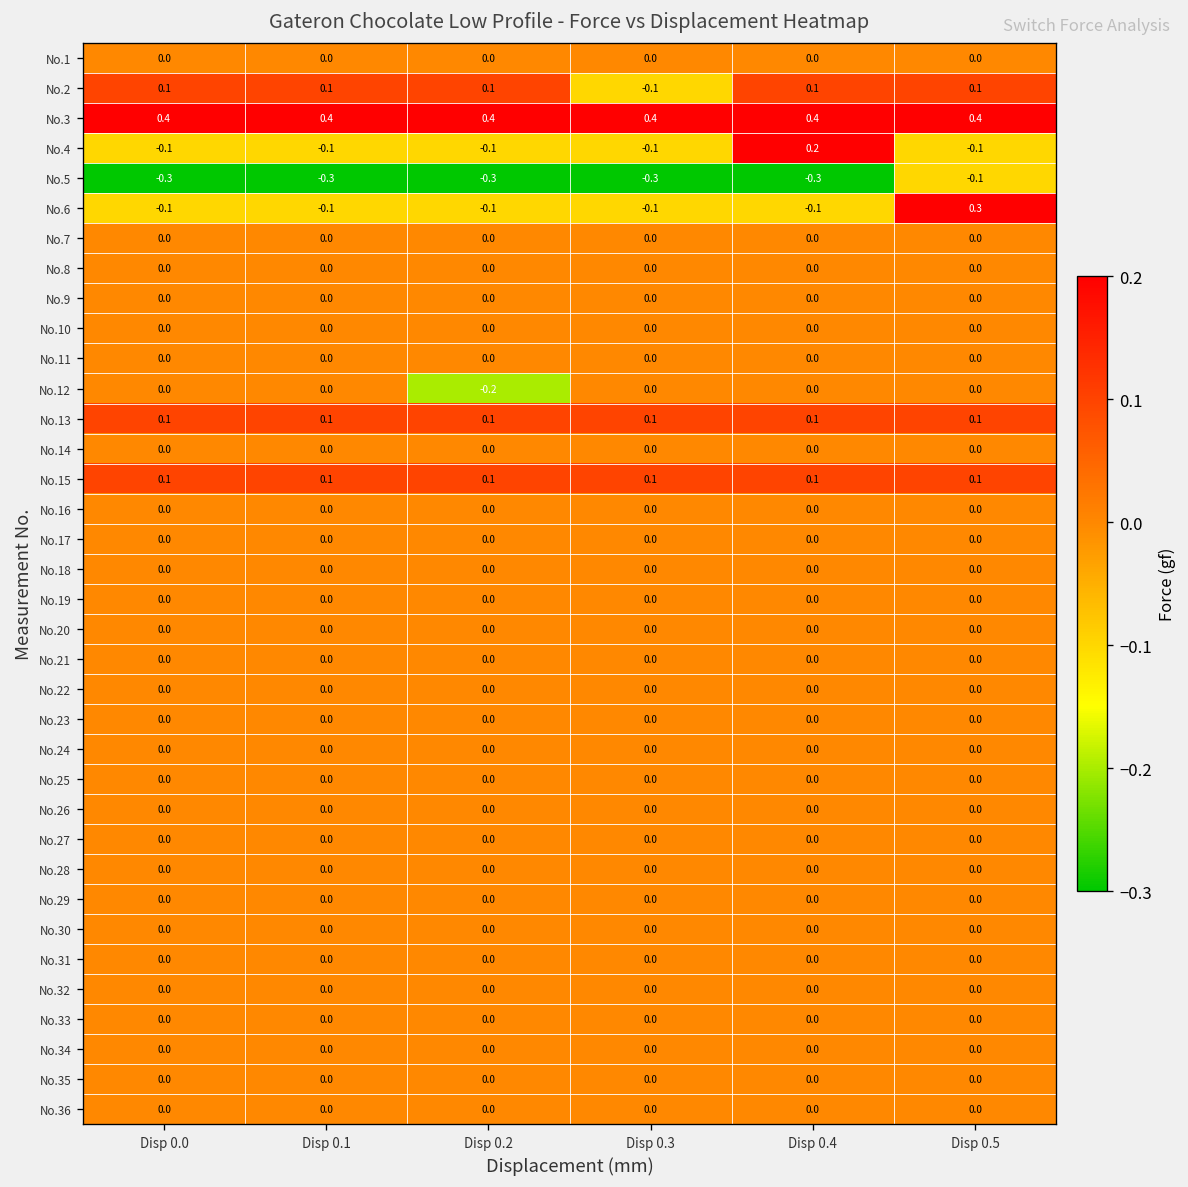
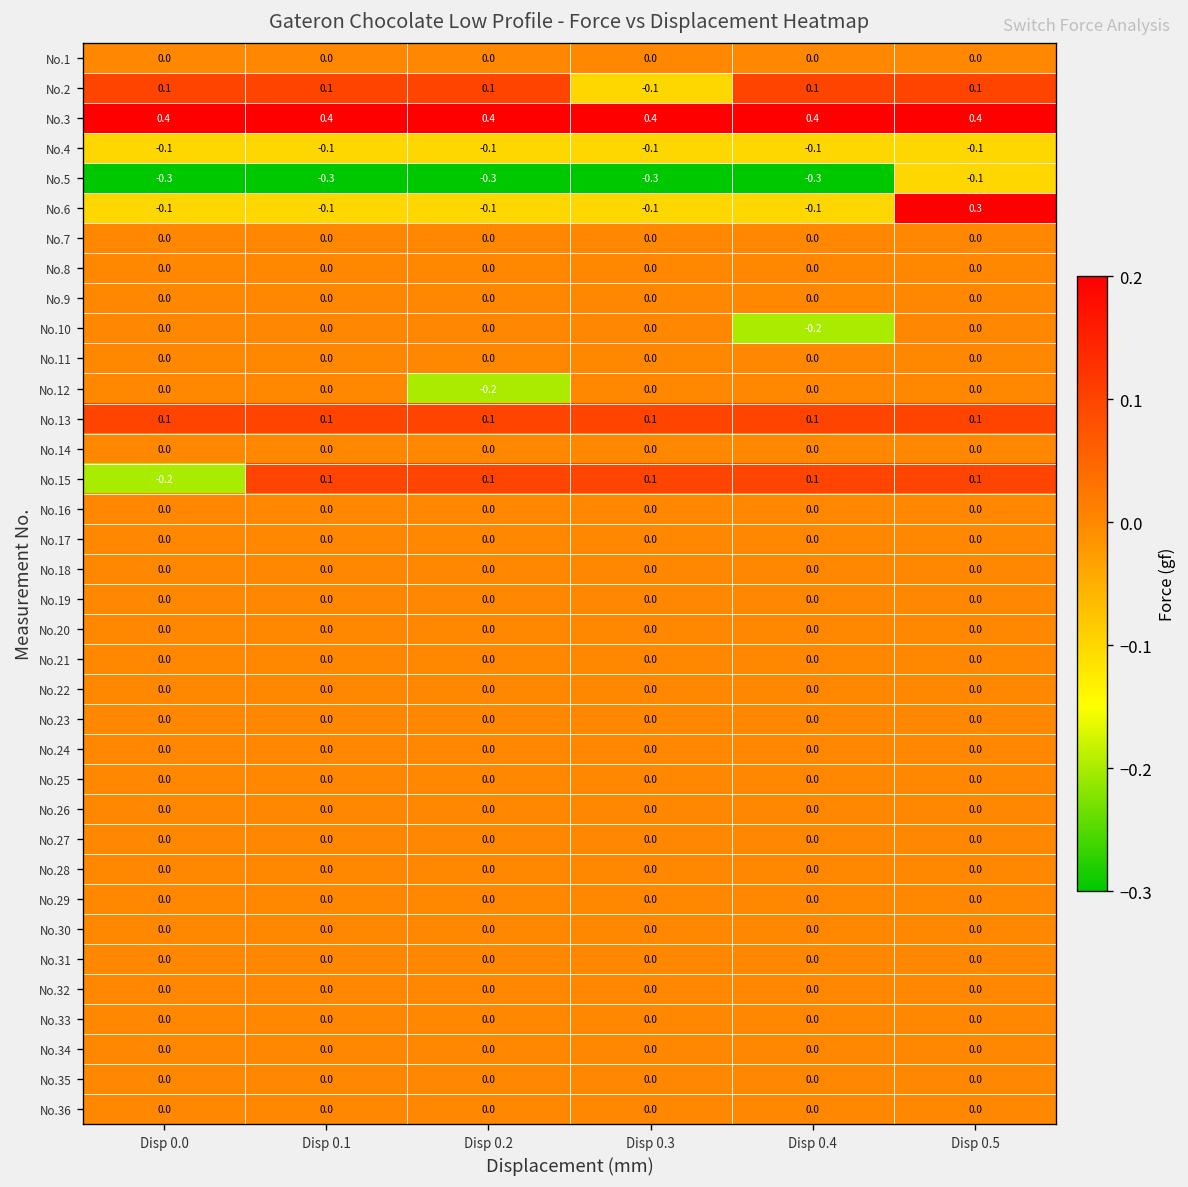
No.4, Disp 0.4: 0.2 -> -0.1
No.10, Disp 0.4: 0.0 -> -0.2
No.15, Disp 0.0: 0.1 -> -0.2
